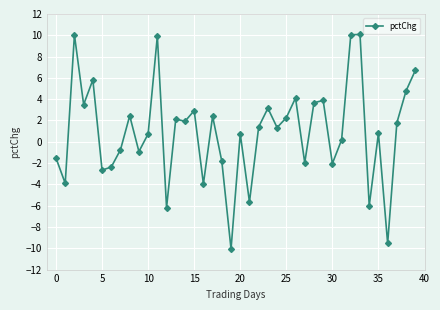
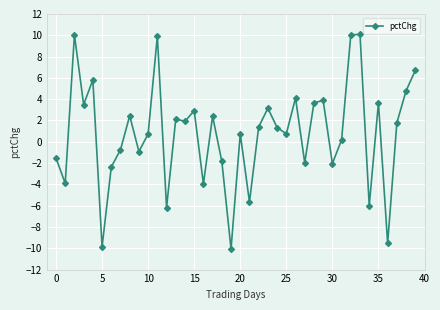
5: -2.7 -> -9.9
25: 2.3 -> 0.8
35: 0.8 -> 3.7
